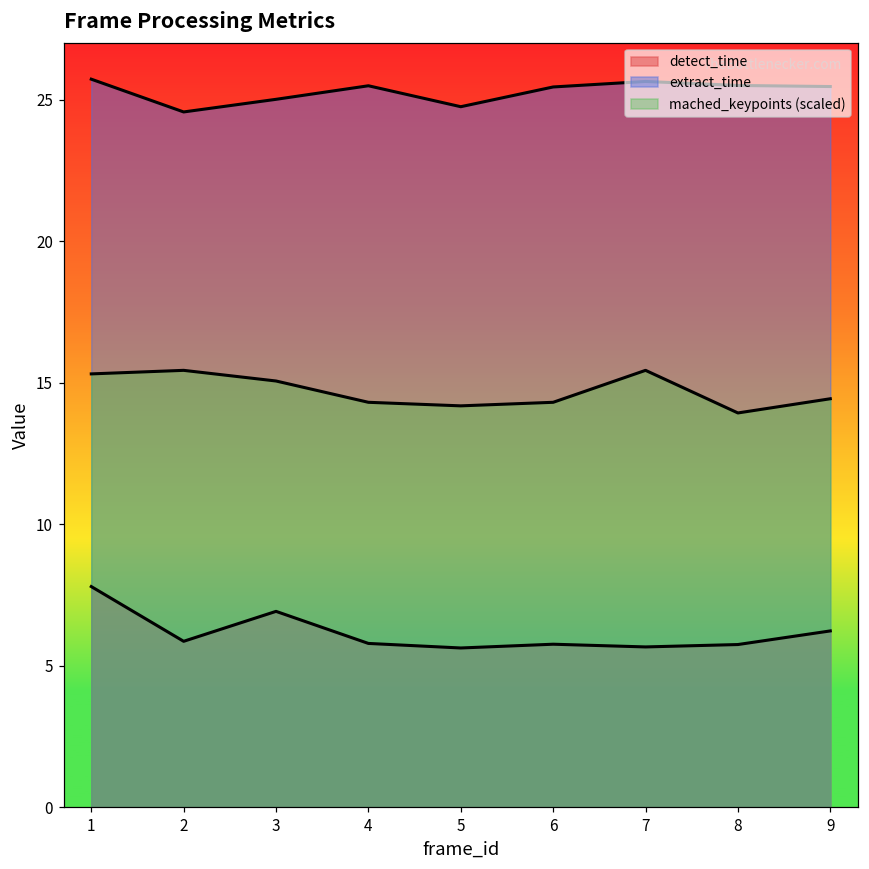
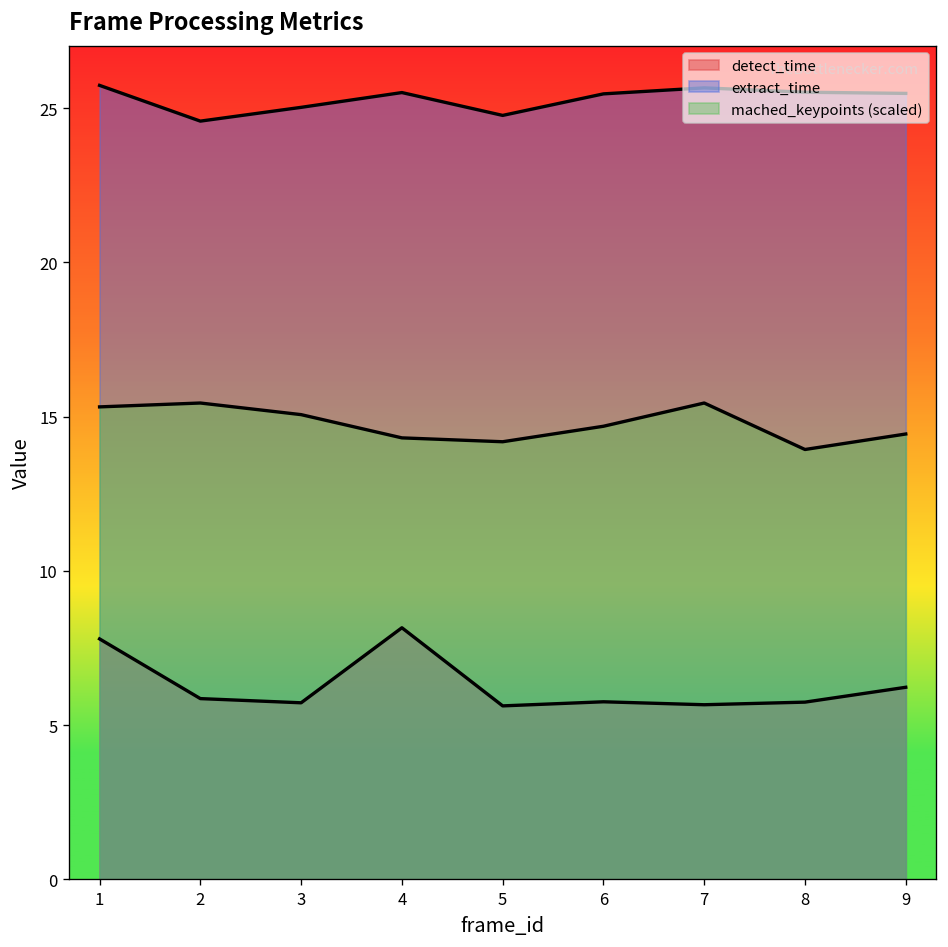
detect_time, 3: 6.9 -> 5.7
detect_time, 4: 5.8 -> 8.2
mached_keypoints (scaled), 6: 14.3 -> 14.7
